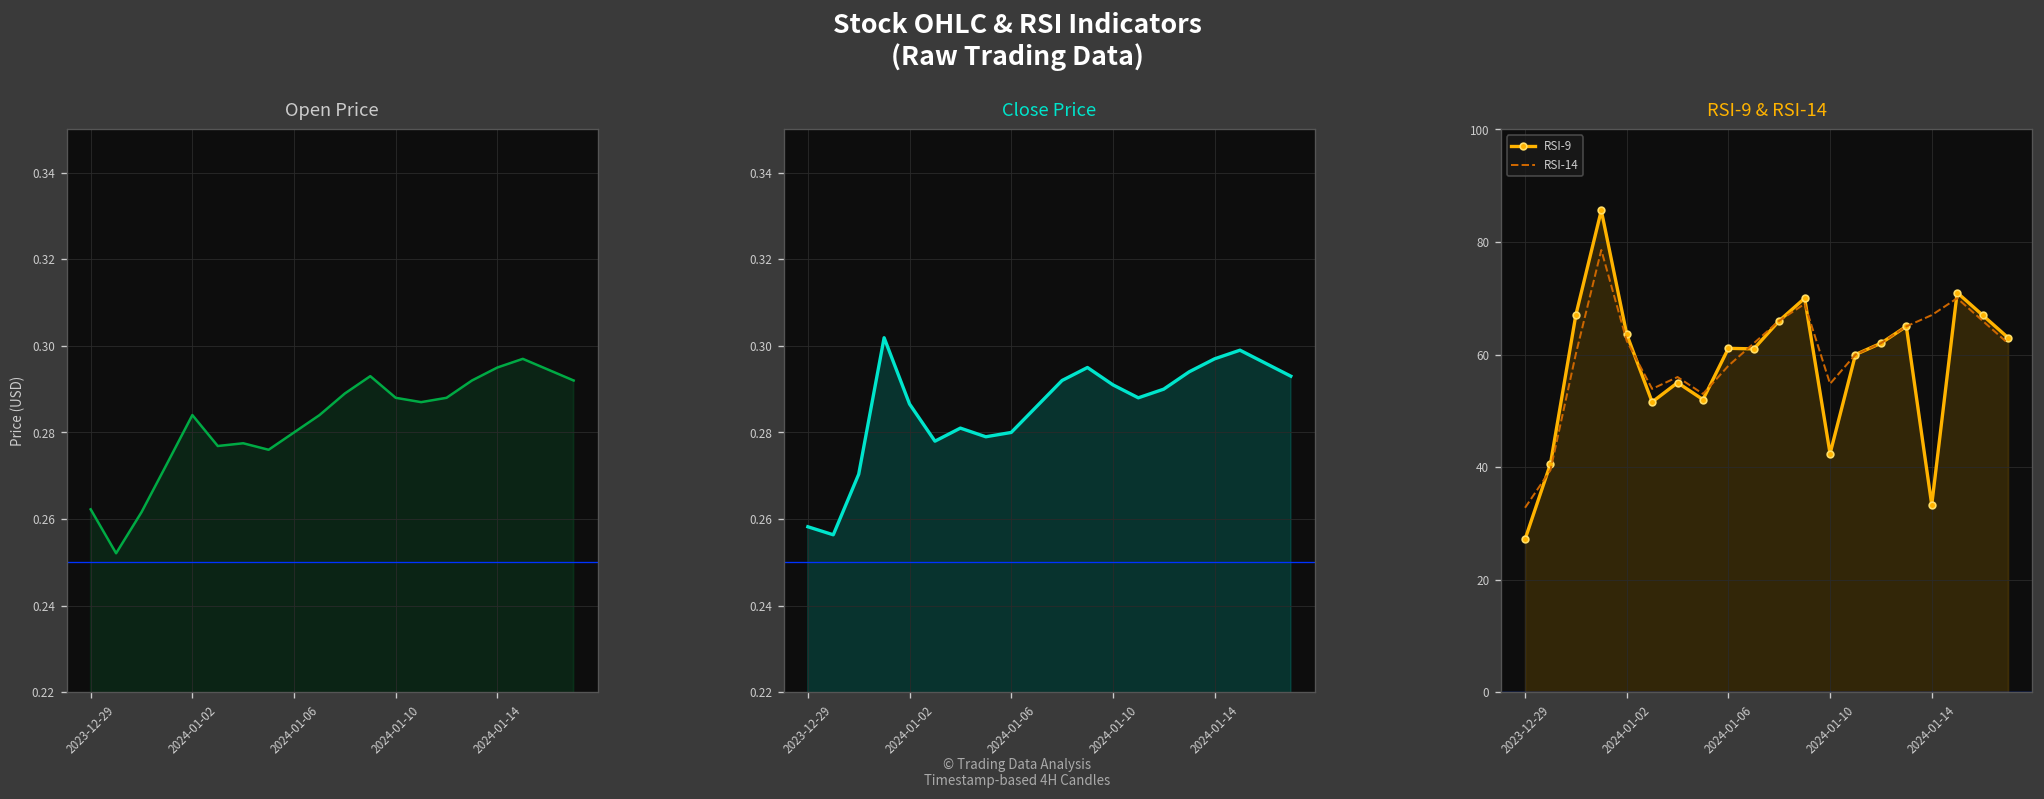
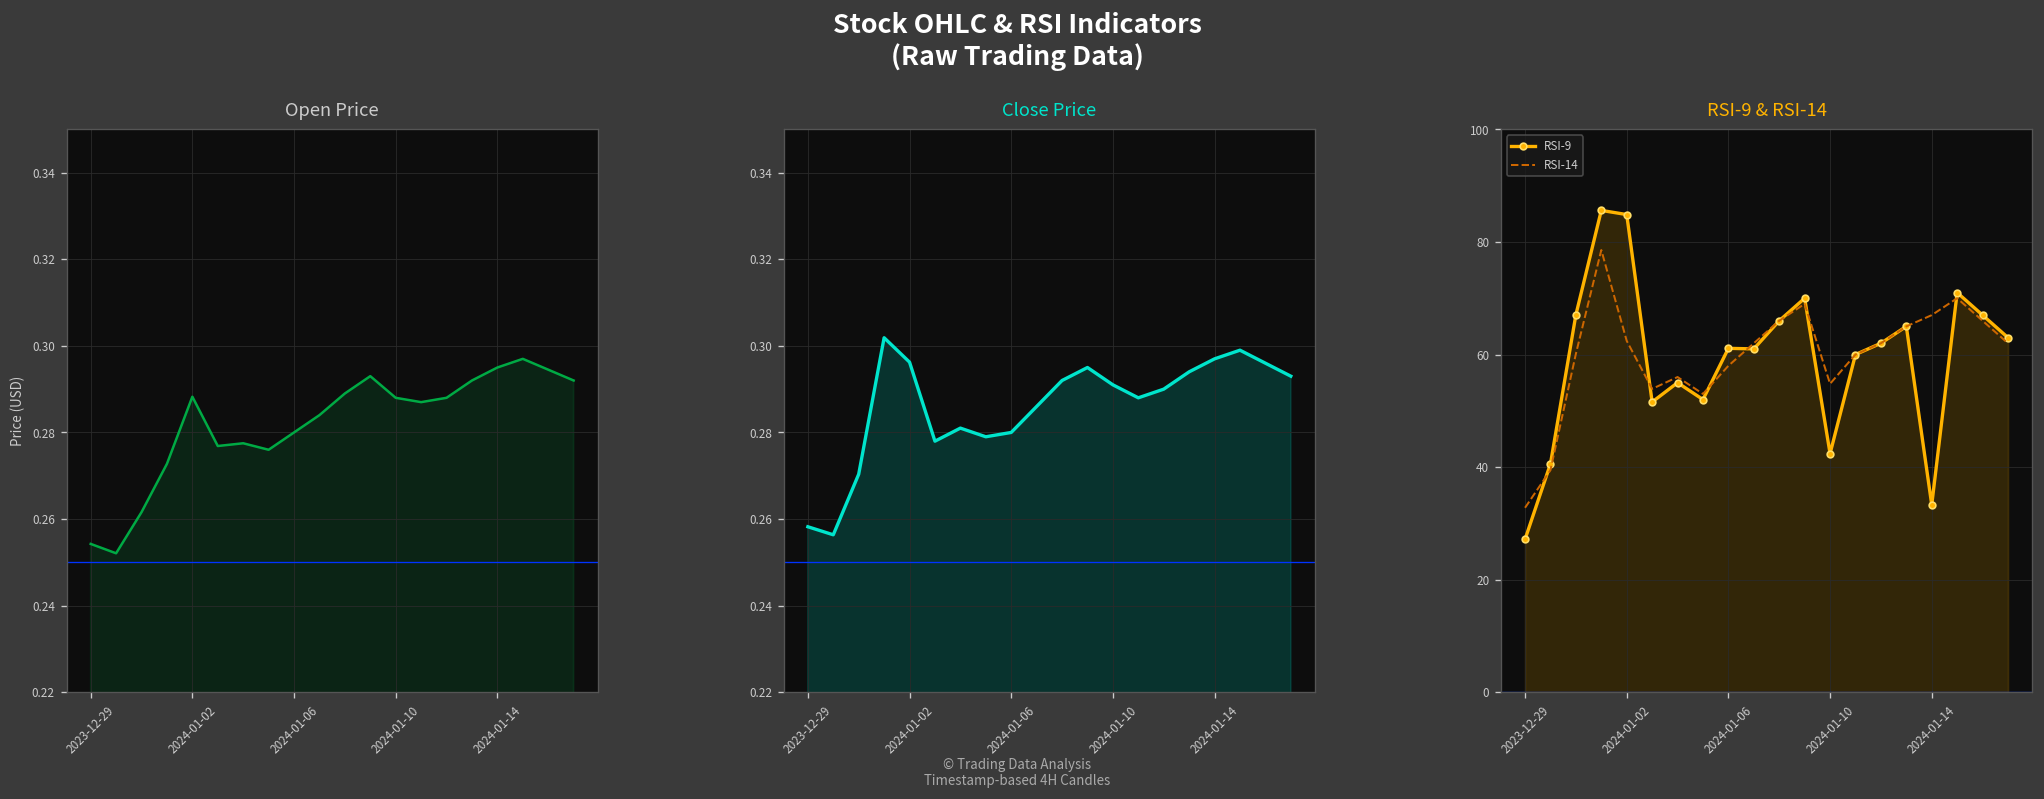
Open Price, 2023-12-29: 0.262 -> 0.254
Open Price, 2024-01-02: 0.284 -> 0.288
Close Price, 2024-01-02: 0.287 -> 0.296
RSI-9 & RSI-14, RSI-9, 2024-01-02: 64 -> 85
